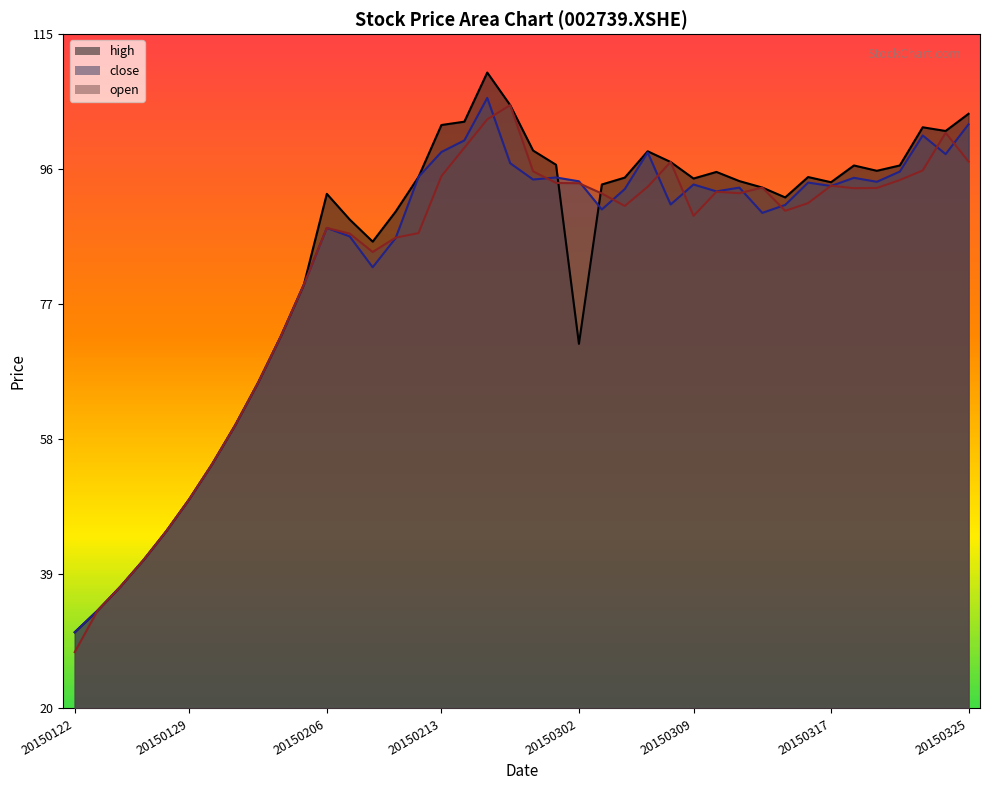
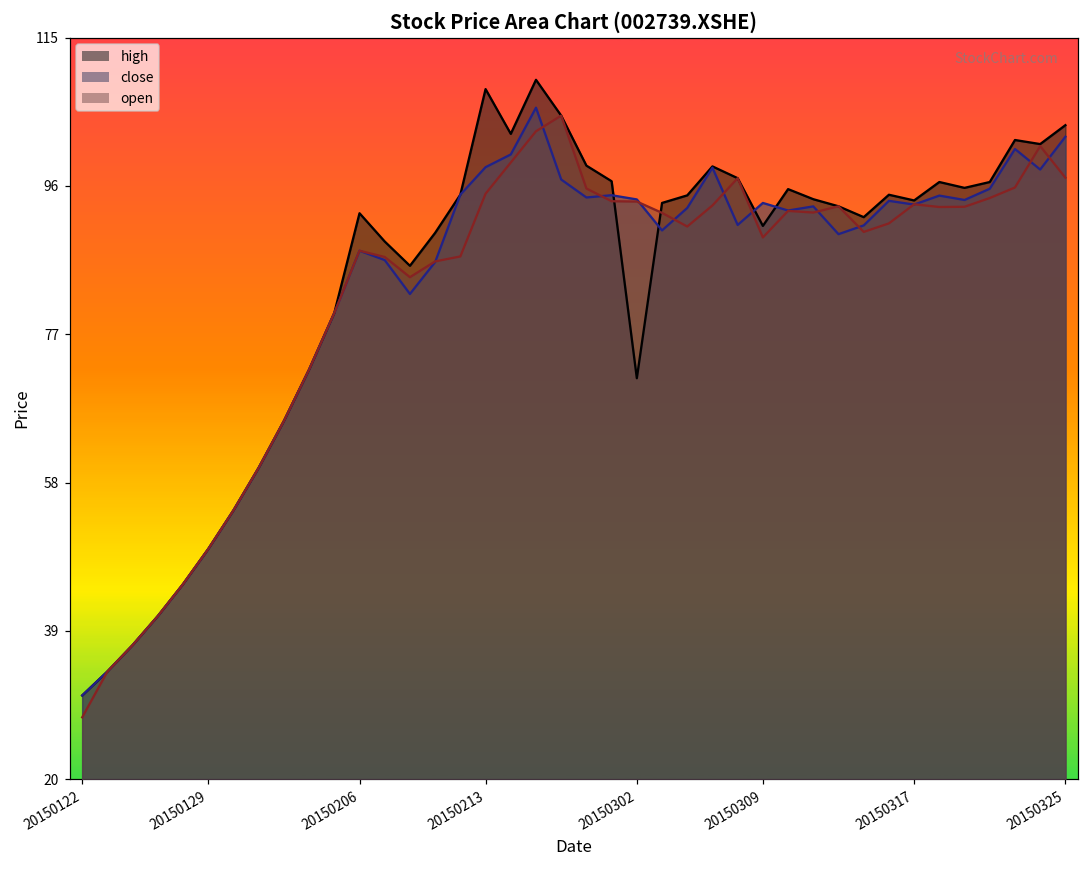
high, 20150213: 102 -> 108
high, 20150309: 95 -> 91
